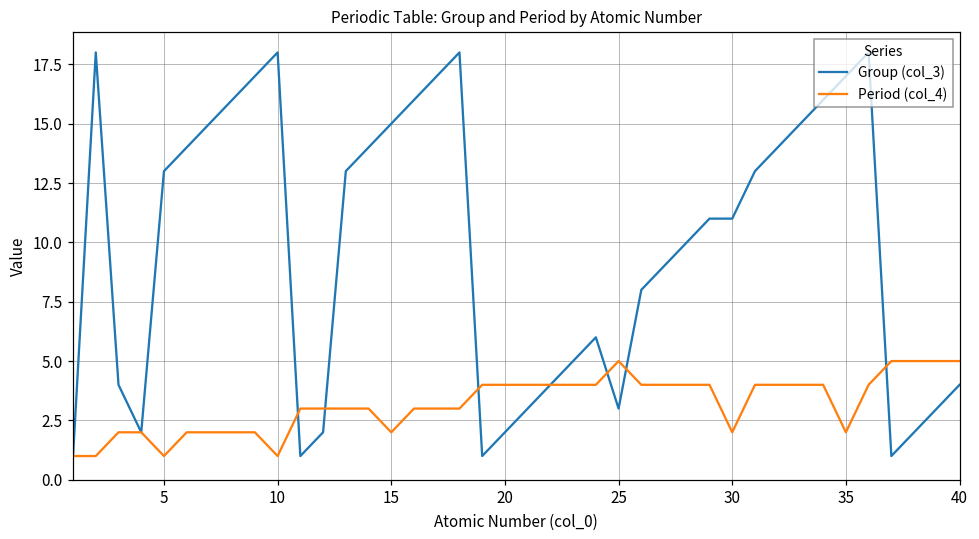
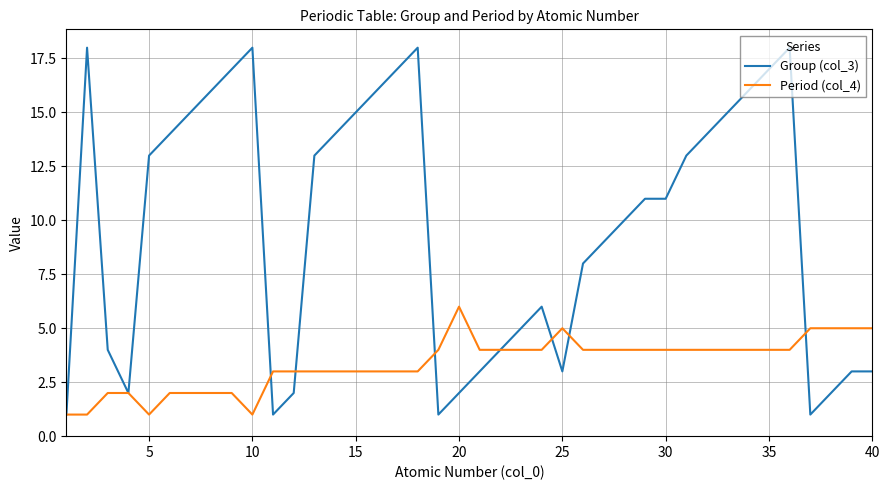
Period (col_4), 15: 2 -> 3
Period (col_4), 20: 4 -> 6
Period (col_4), 30: 2 -> 4
Period (col_4), 35: 2 -> 4
Group (col_3), 40: 4 -> 3
